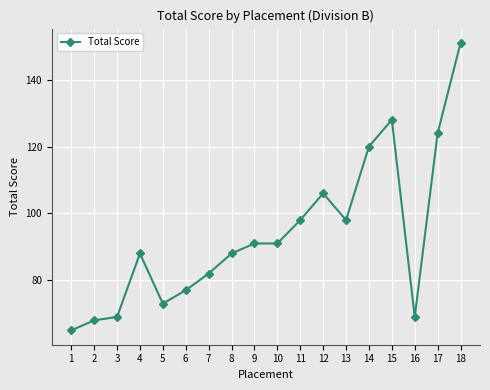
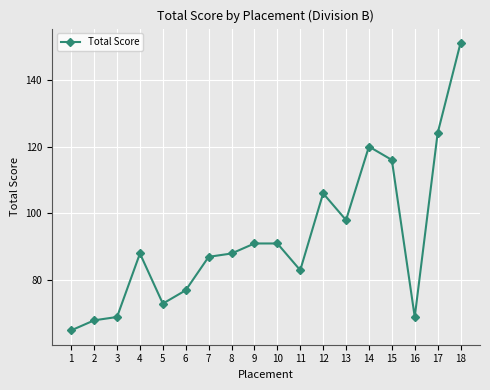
7: 82 -> 87
11: 98 -> 83
15: 128 -> 116
